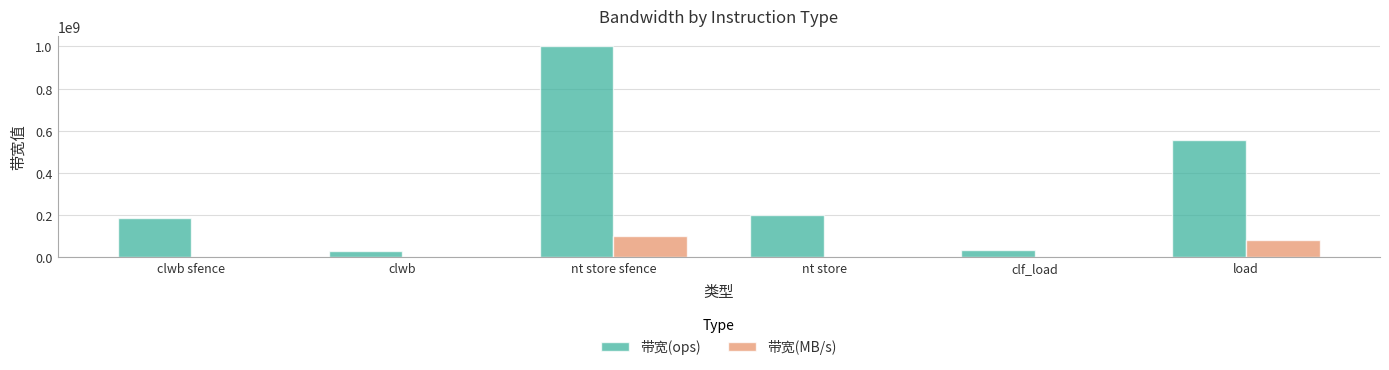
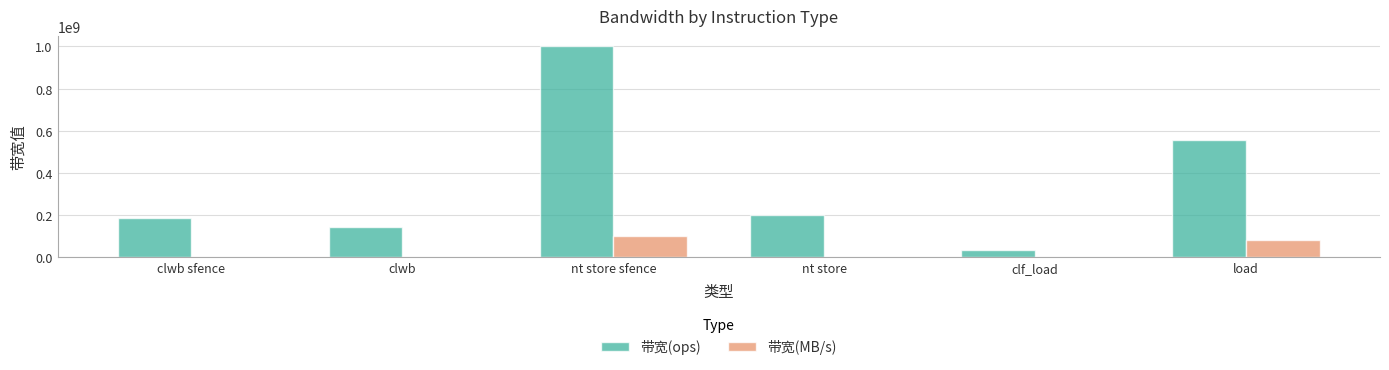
带宽(ops), clwb: 30000000 -> 150000000
